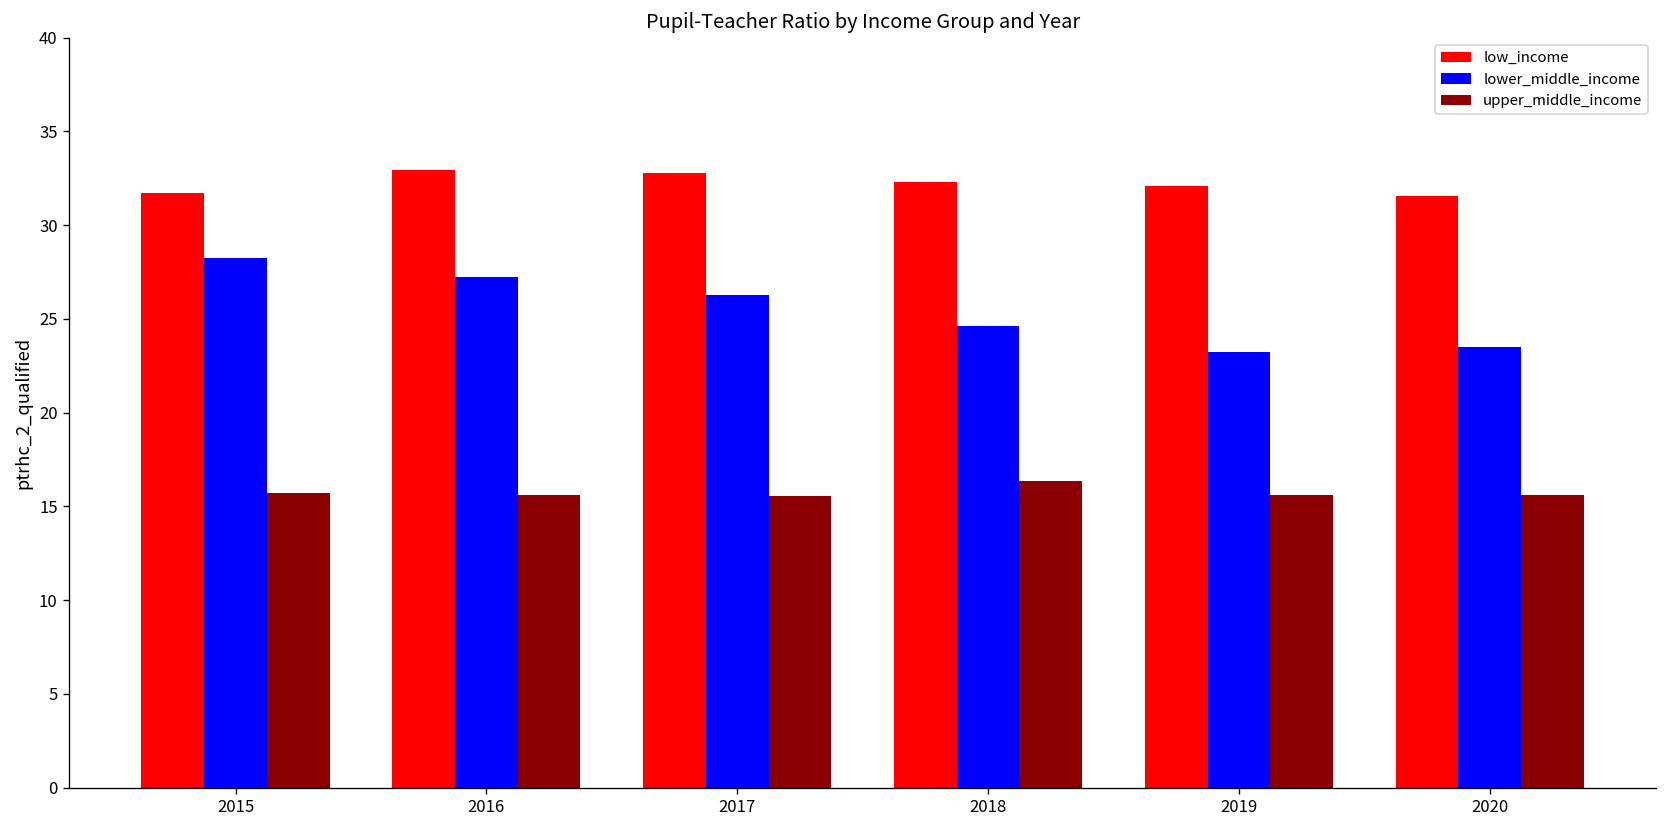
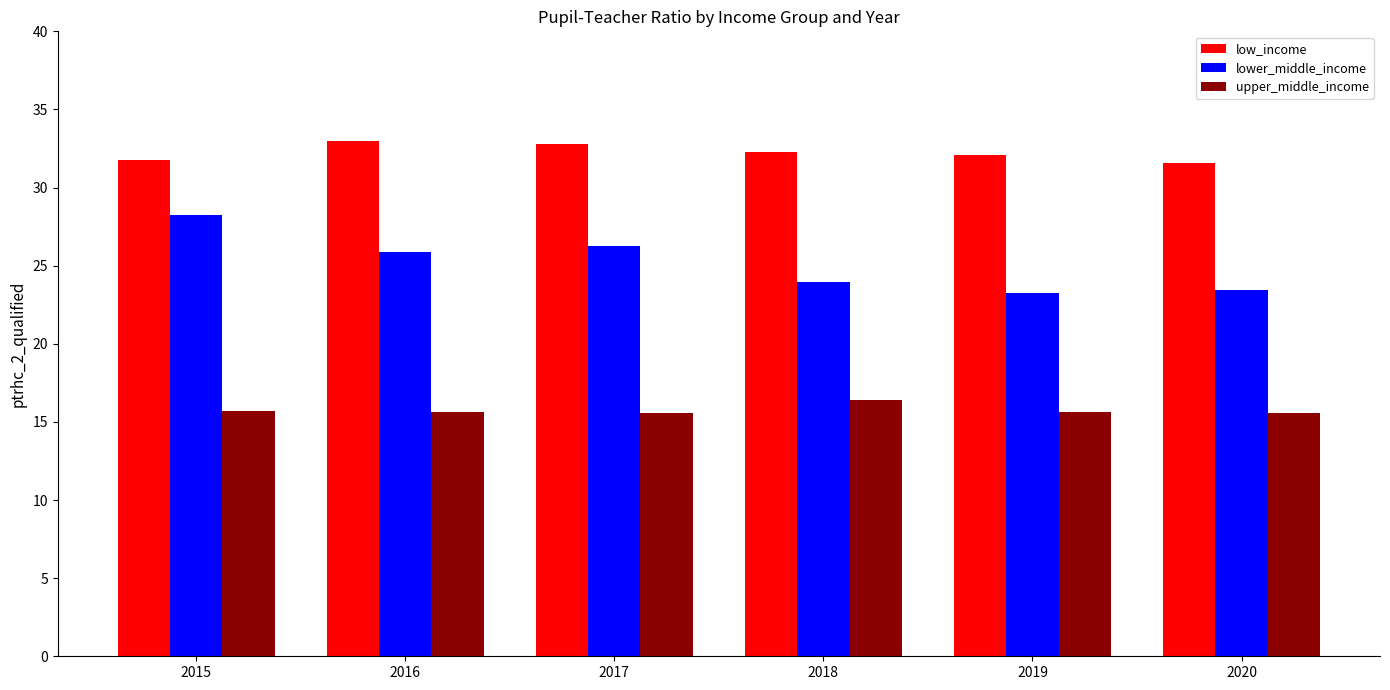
lower_middle_income, 2016: 27.2 -> 25.9
lower_middle_income, 2018: 24.6 -> 23.9
